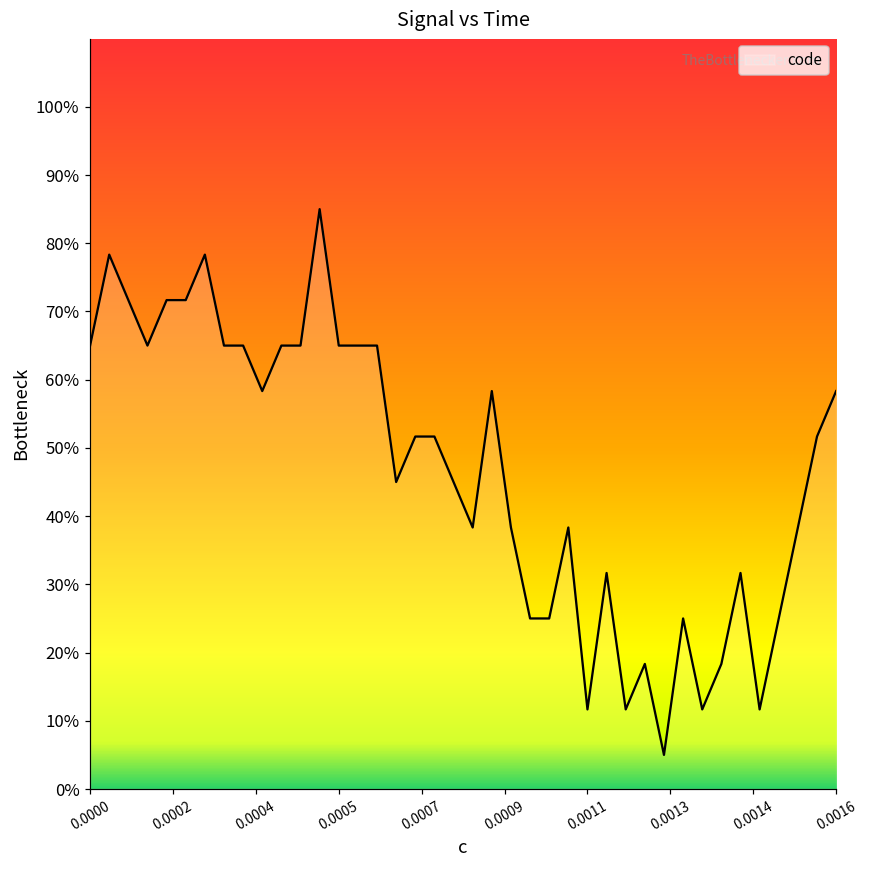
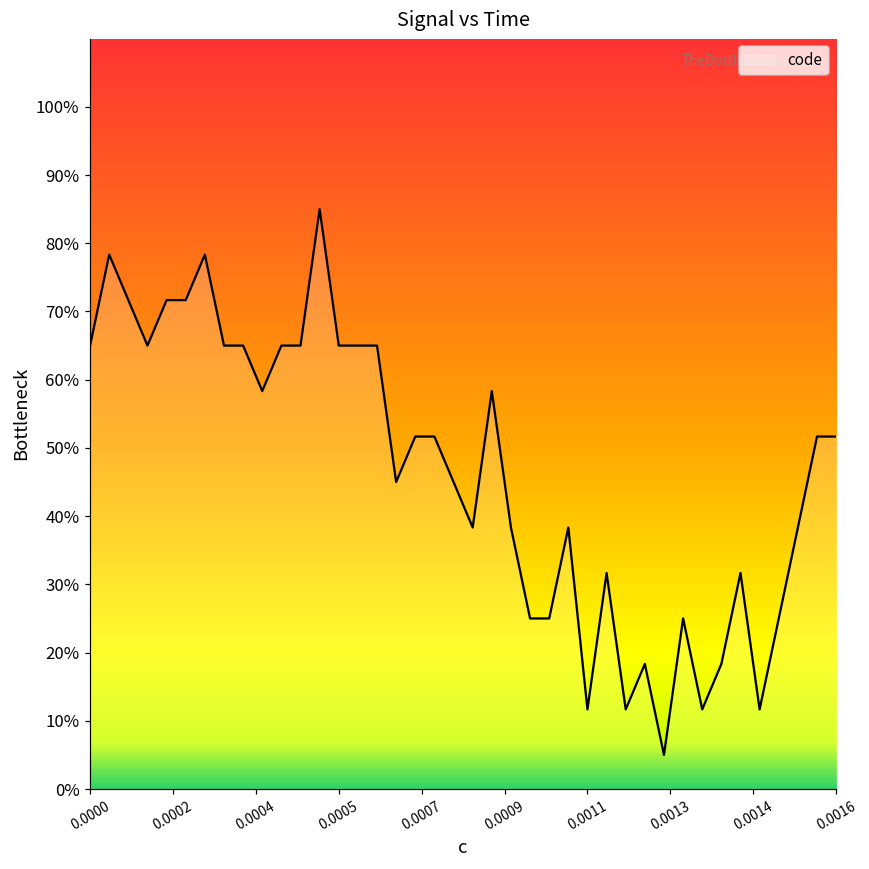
0.0016: 58% -> 52%
